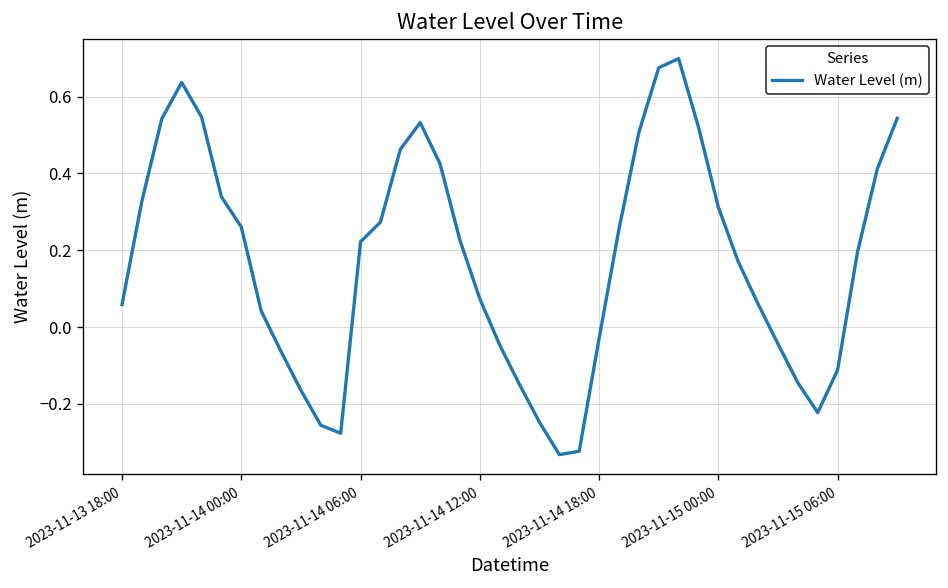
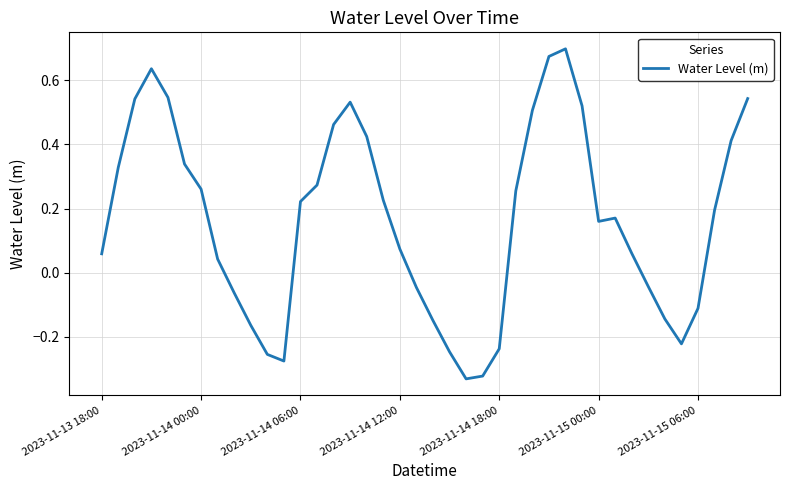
2023-11-14 18:00: -0.03 -> -0.24
2023-11-15 00:00: 0.31 -> 0.16
